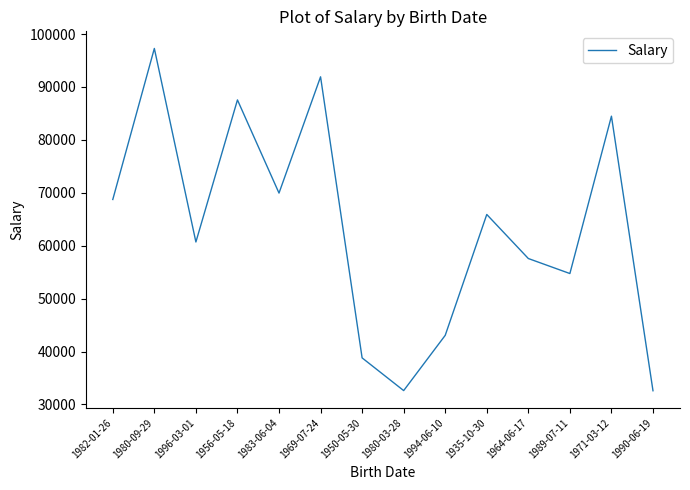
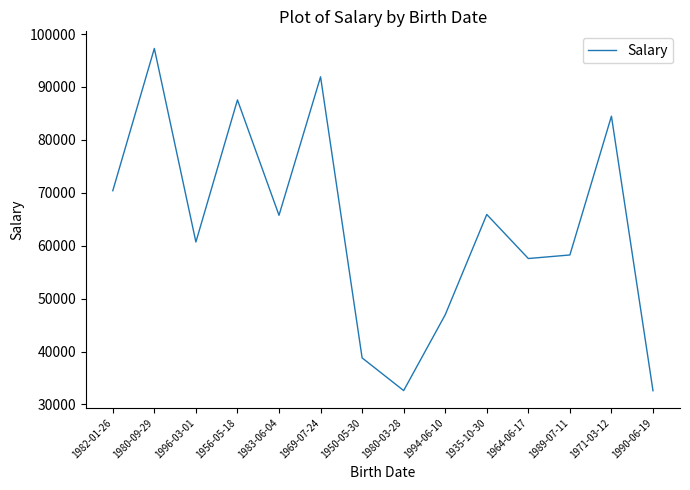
1982-01-26: 69000 -> 70000
1983-06-04: 70000 -> 66000
1994-06-10: 43000 -> 47000
1989-07-11: 55000 -> 58000
